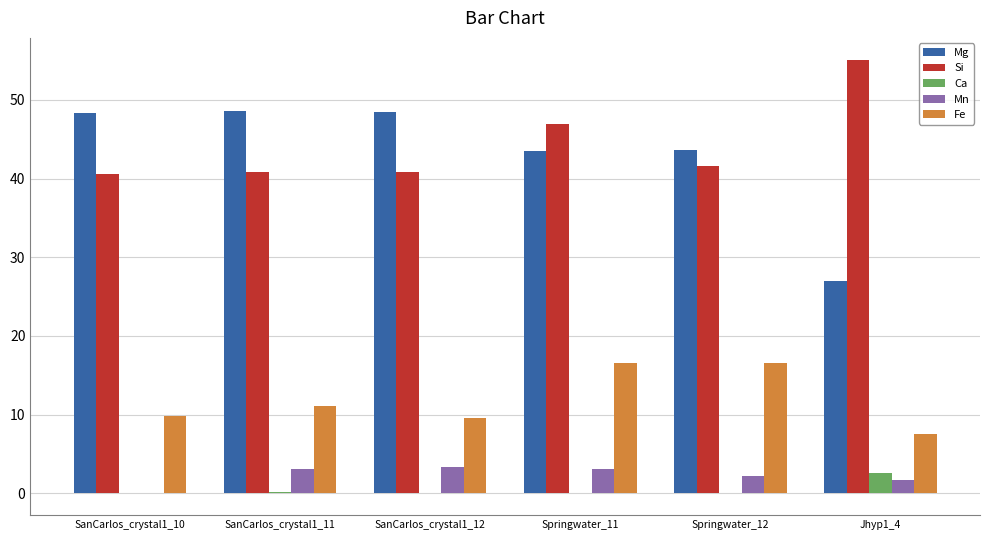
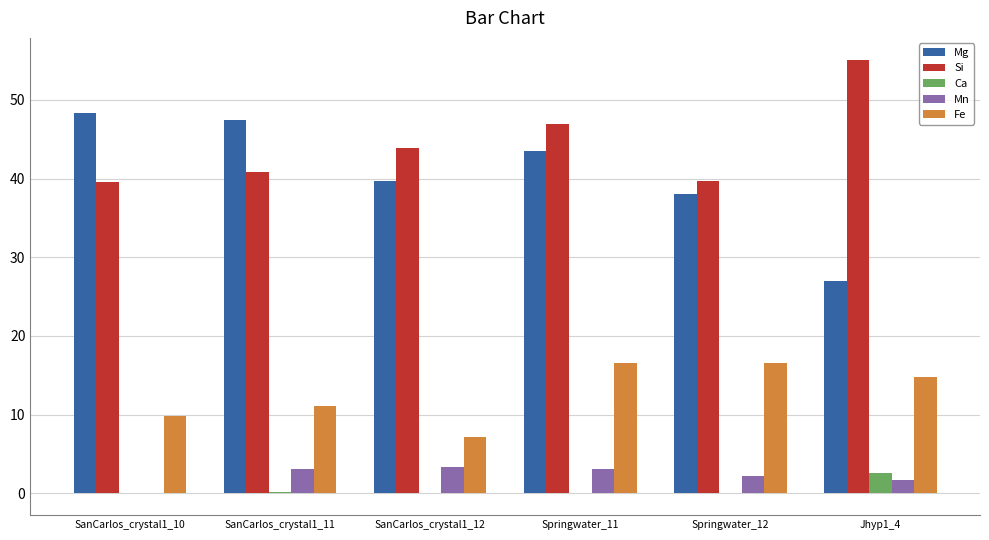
Si, SanCarlos_crystal1_10: 41 -> 40
Mg, SanCarlos_crystal1_11: 49 -> 47
Mg, SanCarlos_crystal1_12: 48 -> 40
Si, SanCarlos_crystal1_12: 41 -> 44
Fe, SanCarlos_crystal1_12: 10 -> 7
Mg, Springwater_12: 44 -> 38
Si, Springwater_12: 42 -> 40
Fe, Jhyp1_4: 8 -> 15
